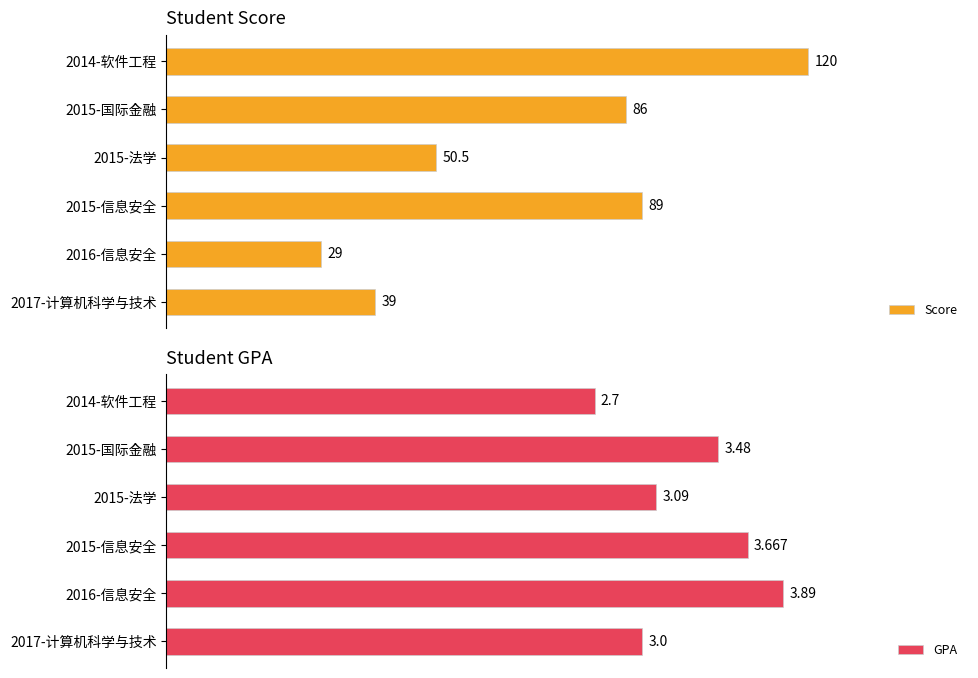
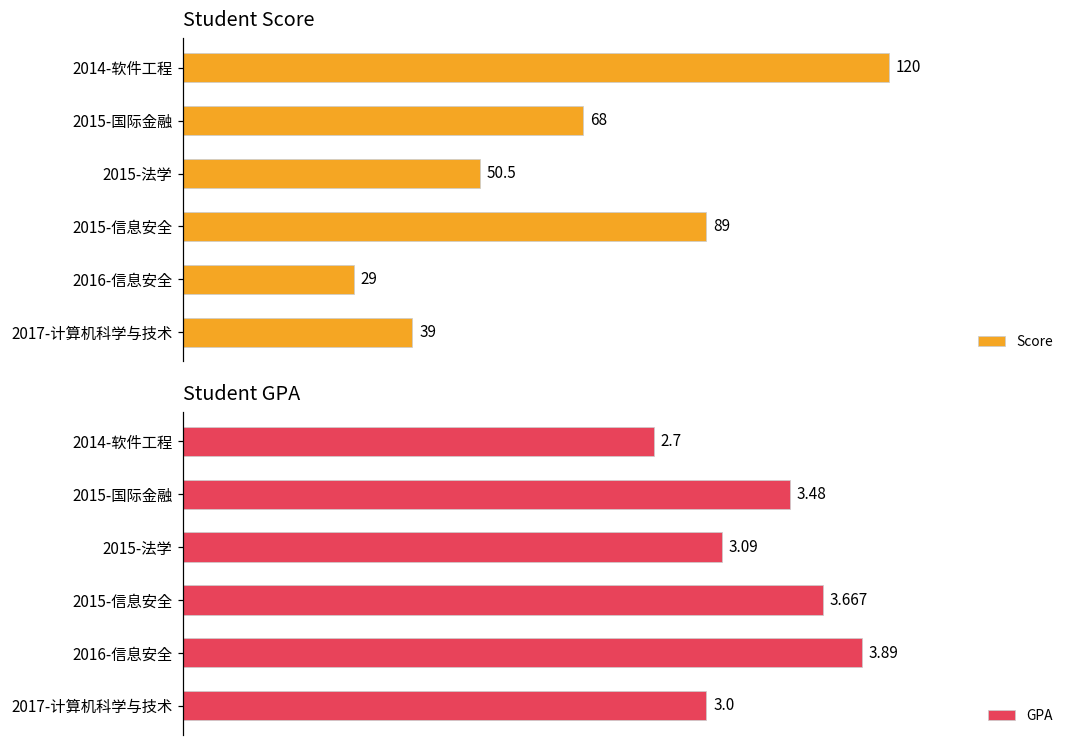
Student Score, 2015-国际金融: 86 -> 68
